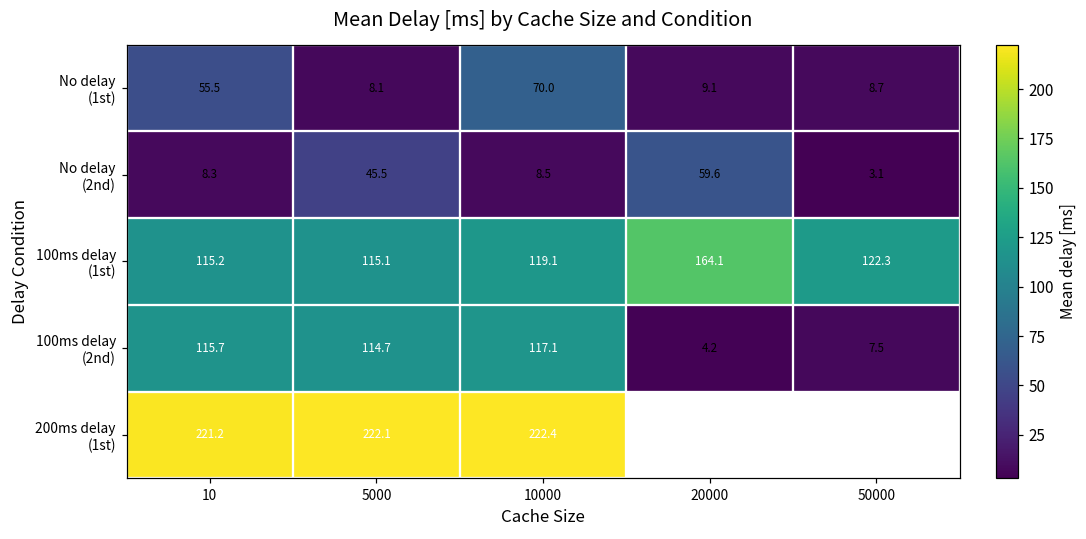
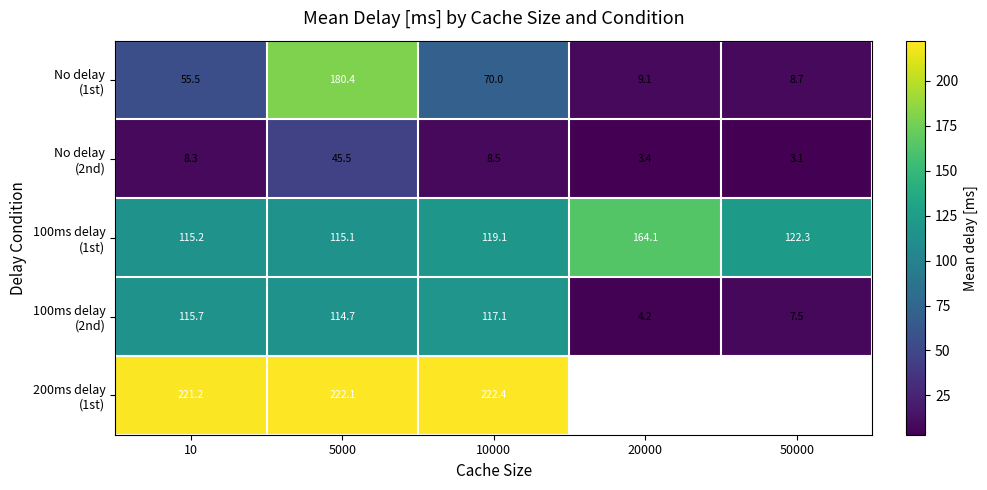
No delay (1st), 5000: 8.1 -> 180.4
No delay (2nd), 20000: 59.6 -> 3.4
